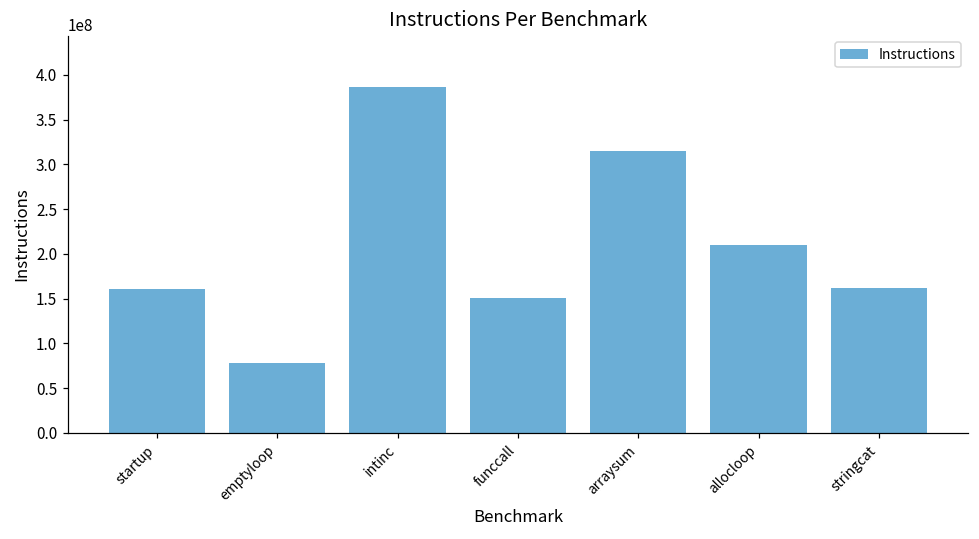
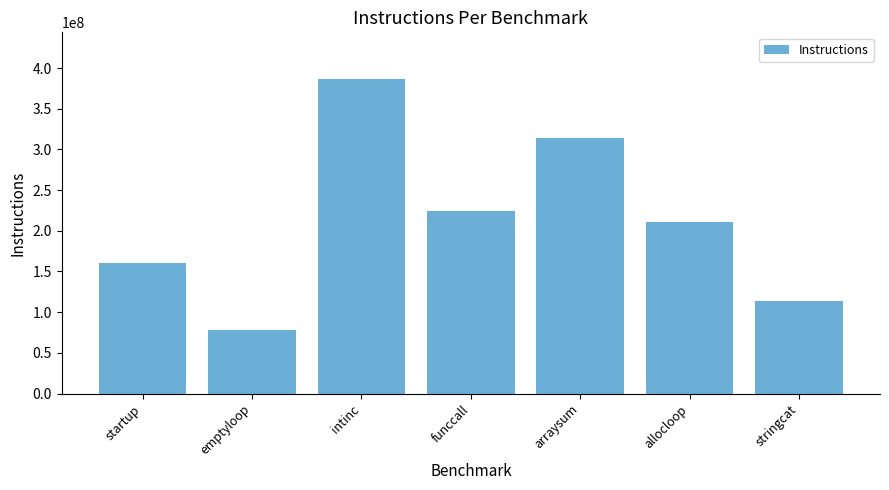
funccall: 150000000 -> 220000000
stringcat: 160000000 -> 110000000
